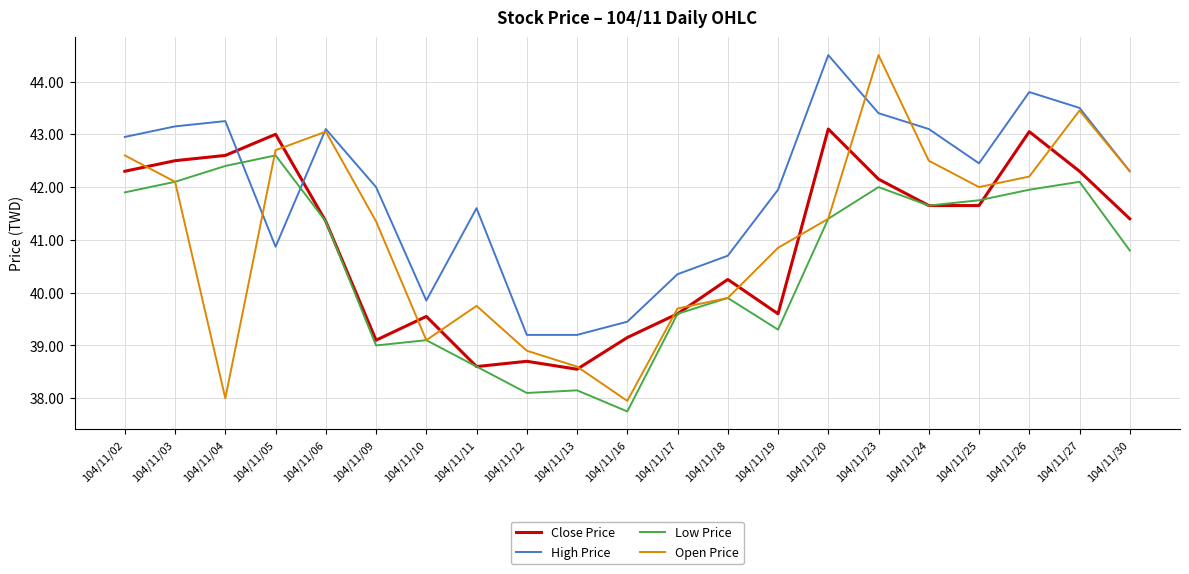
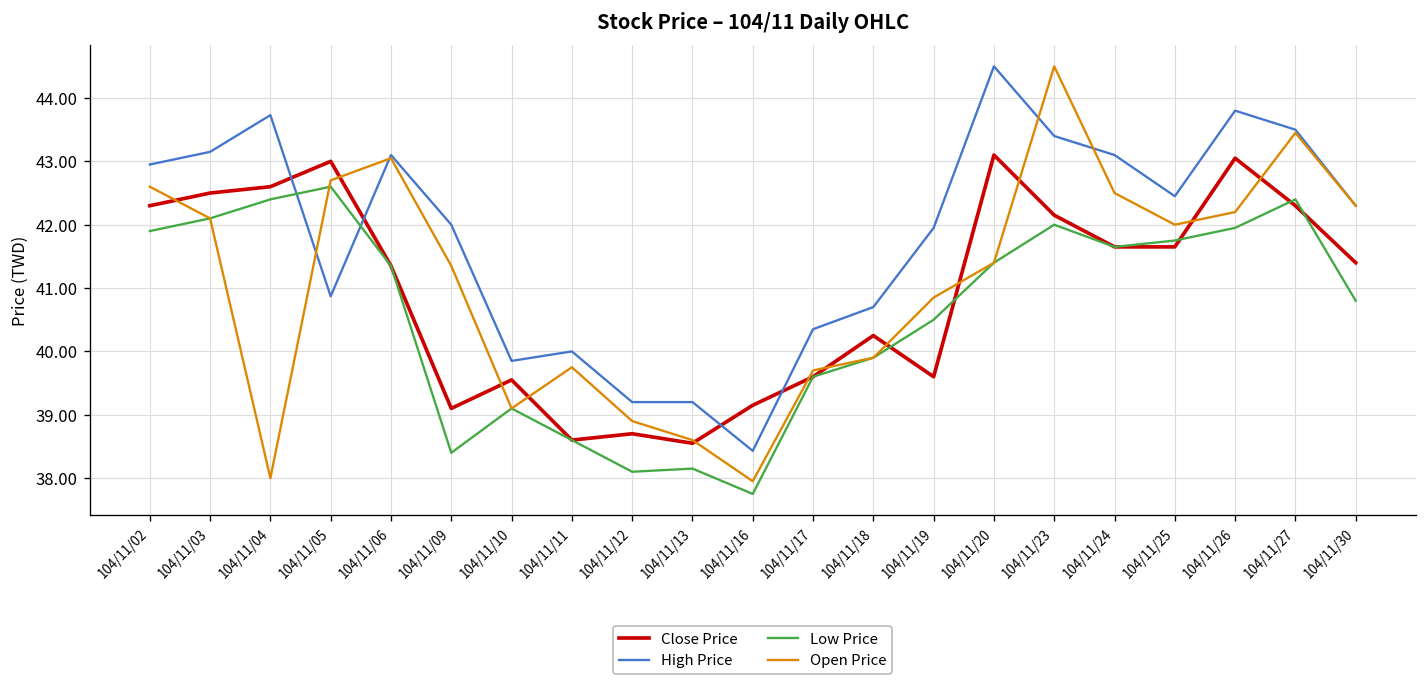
High Price, 104/11/04: 43.3 -> 43.7
Low Price, 104/11/09: 39.0 -> 38.4
High Price, 104/11/11: 41.6 -> 40.0
High Price, 104/11/16: 39.5 -> 38.4
Low Price, 104/11/19: 39.3 -> 40.5
Low Price, 104/11/27: 42.1 -> 42.4
